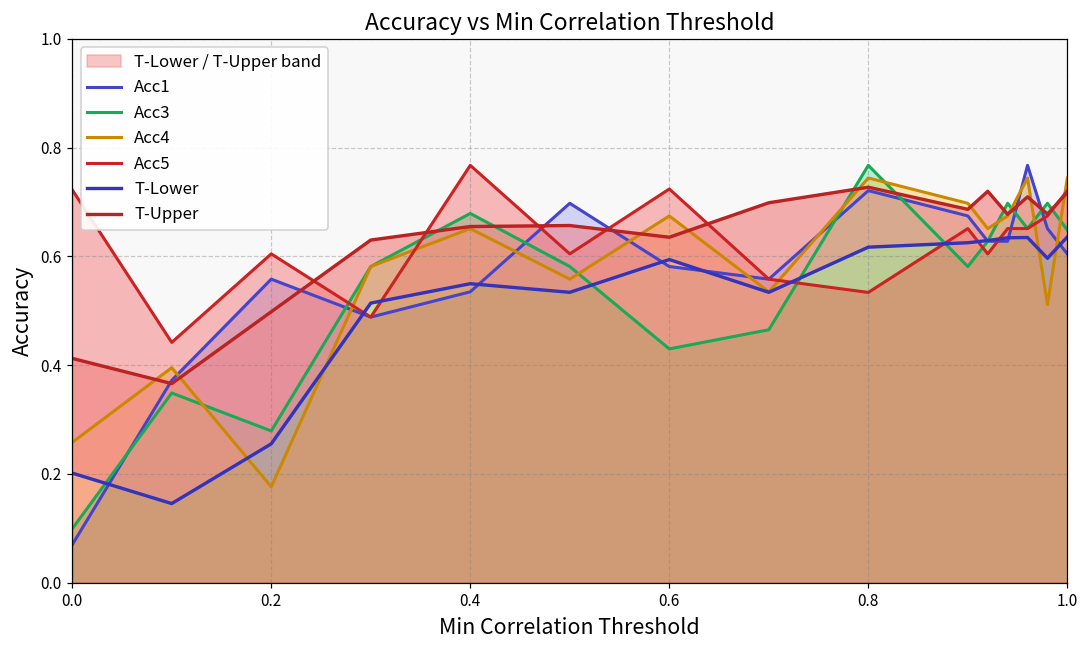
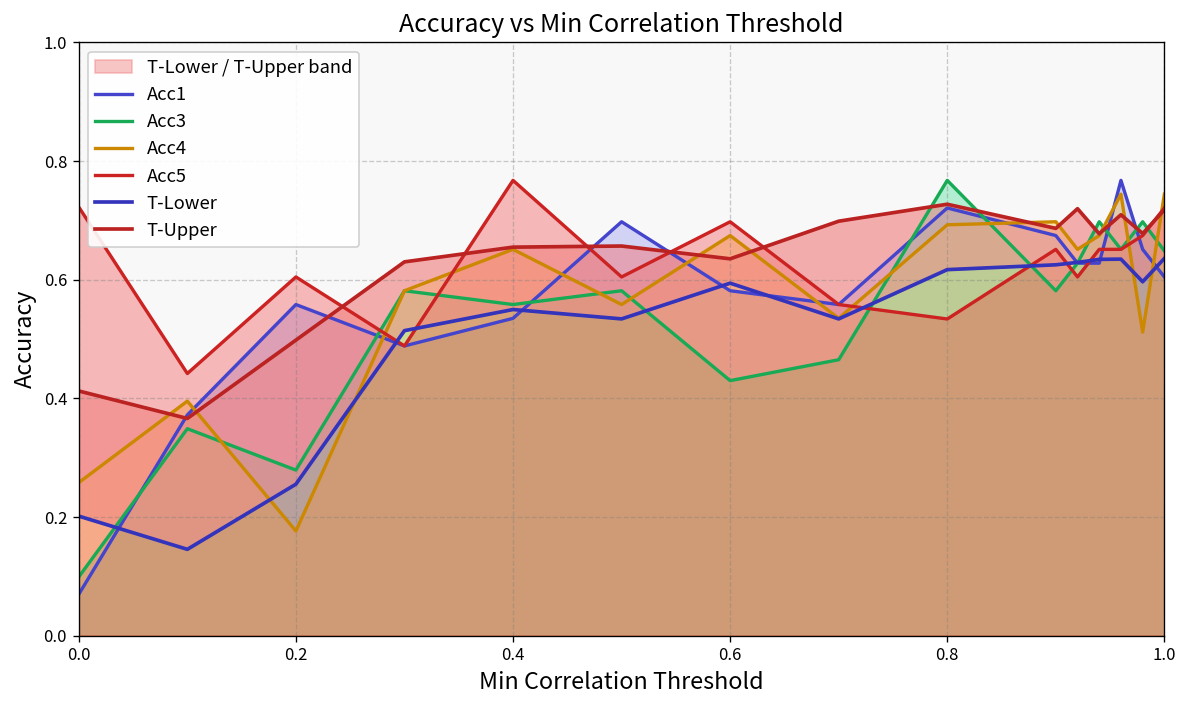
Acc3, 0.4: 0.68 -> 0.56
Acc5, 0.6: 0.72 -> 0.70
Acc4, 0.8: 0.74 -> 0.69
